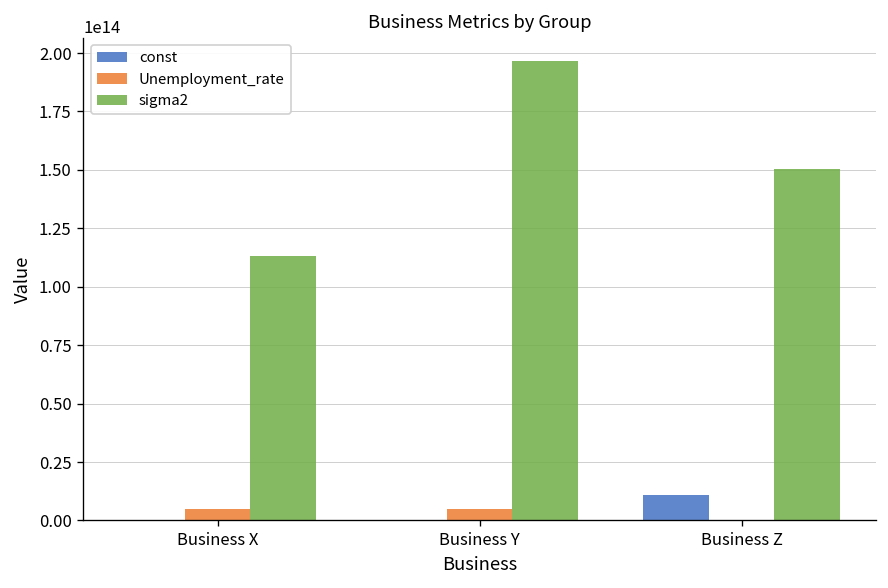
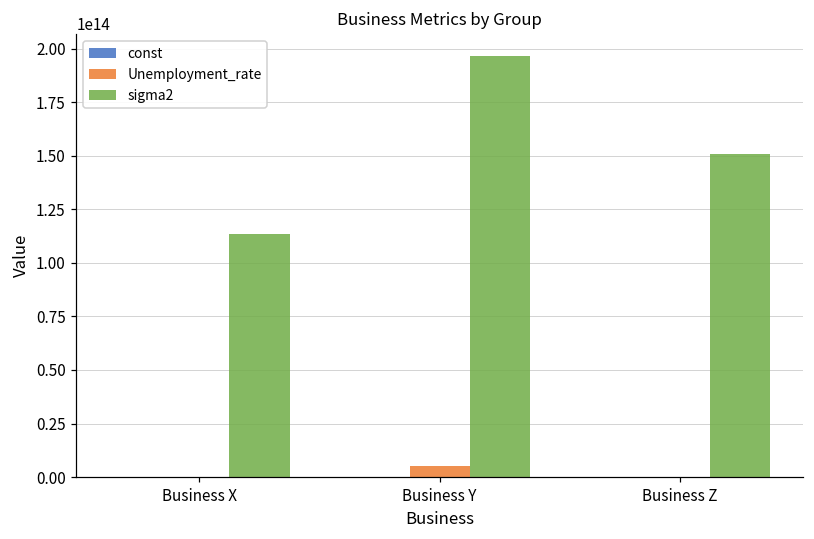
Unemployment_rate, Business X: 5000000000000 -> 0
const, Business Z: 11000000000000 -> 0
